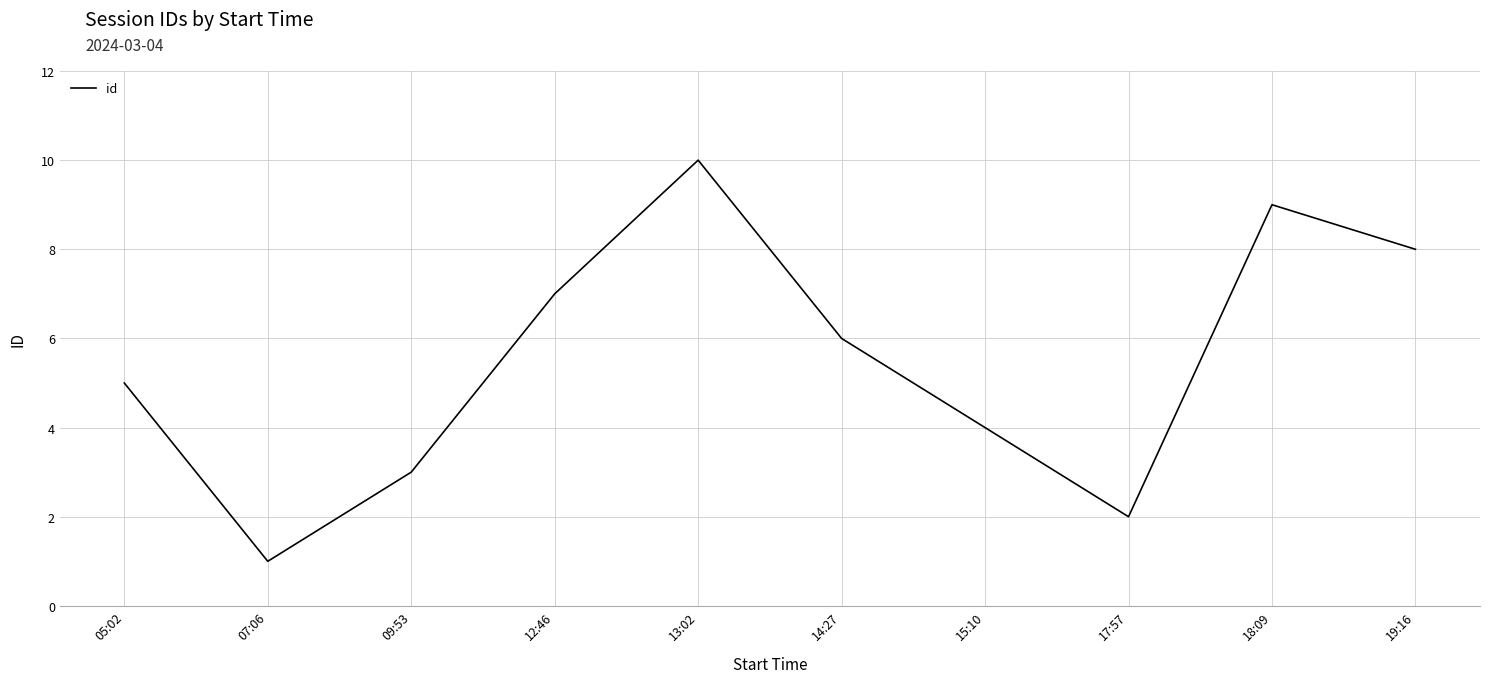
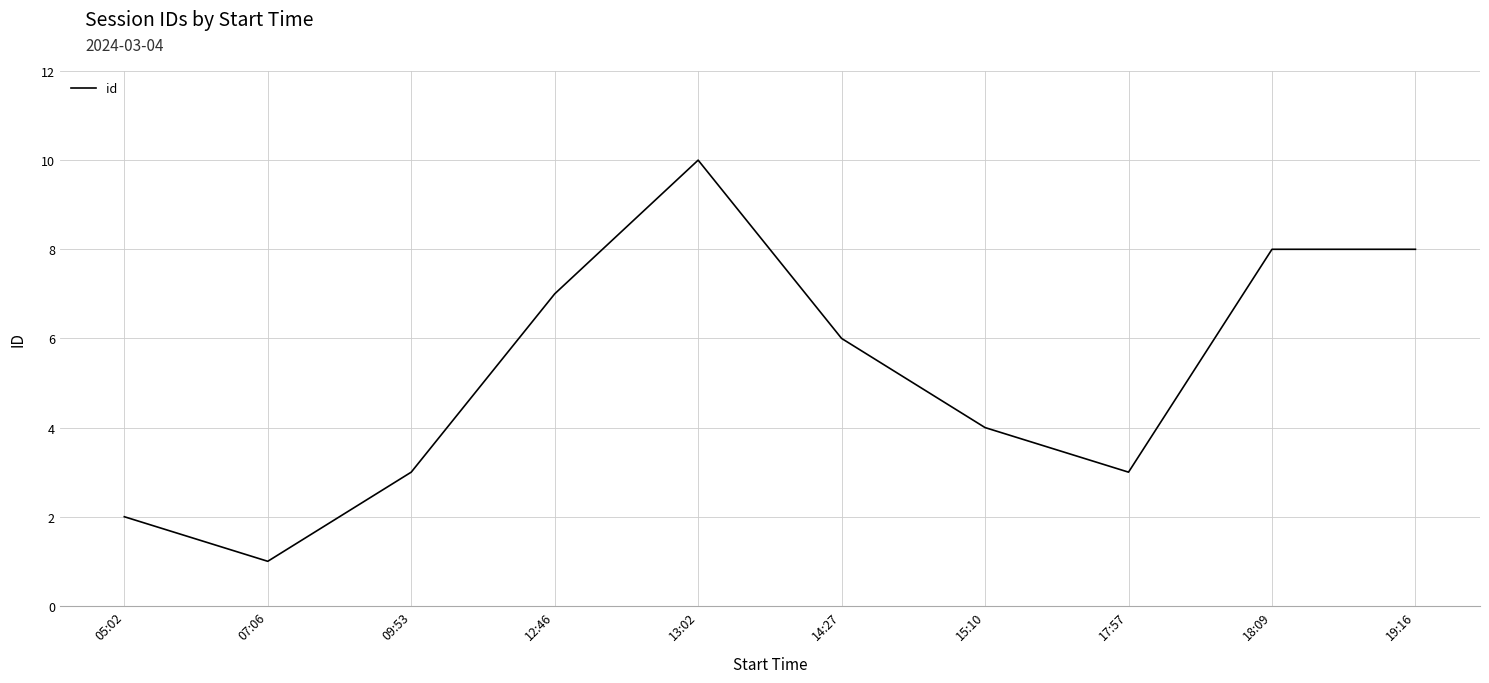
05:02: 5 -> 2
17:57: 2 -> 3
18:09: 9 -> 8
